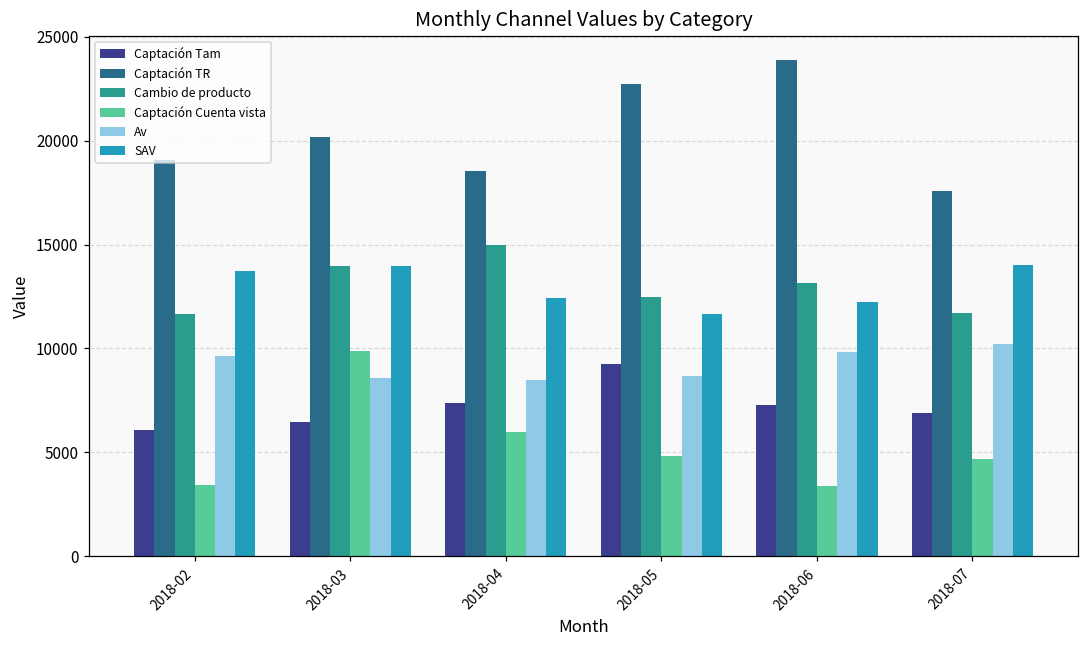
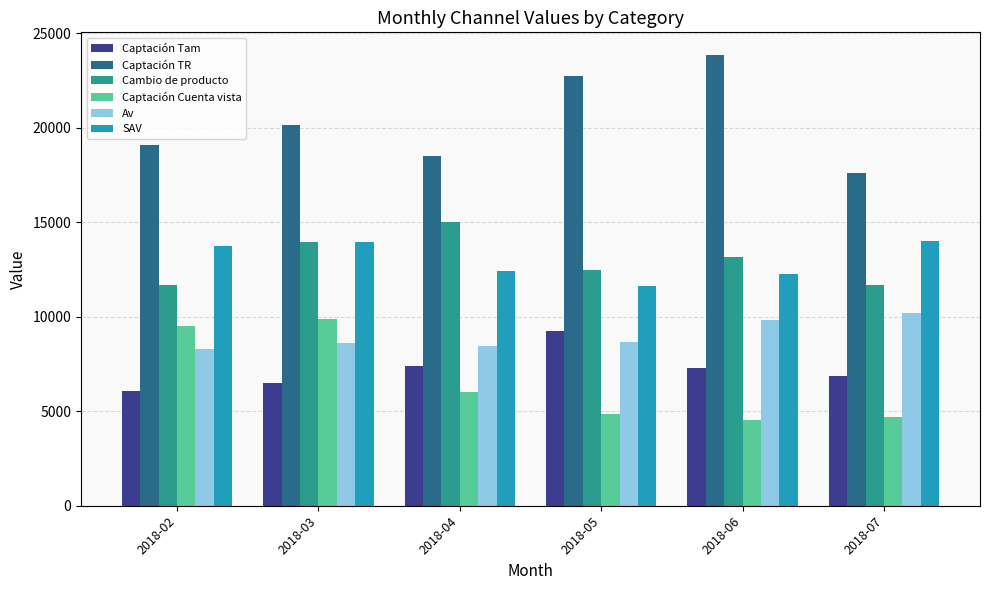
Captación Cuenta vista, 2018-02: 3400 -> 9500
Av, 2018-02: 9600 -> 8300
Captación Cuenta vista, 2018-06: 3400 -> 4500
